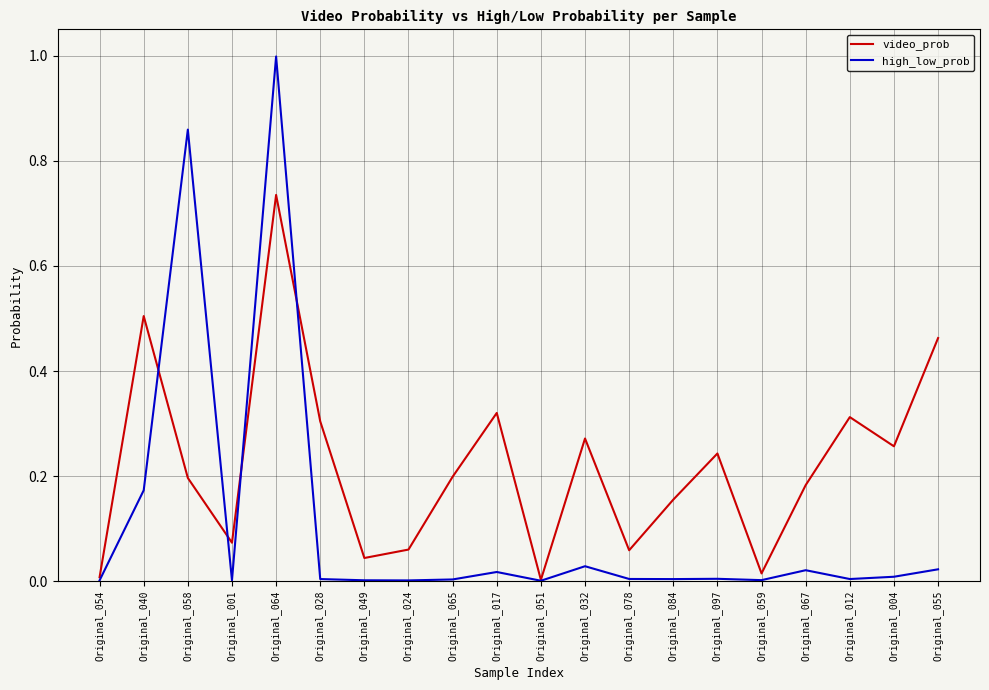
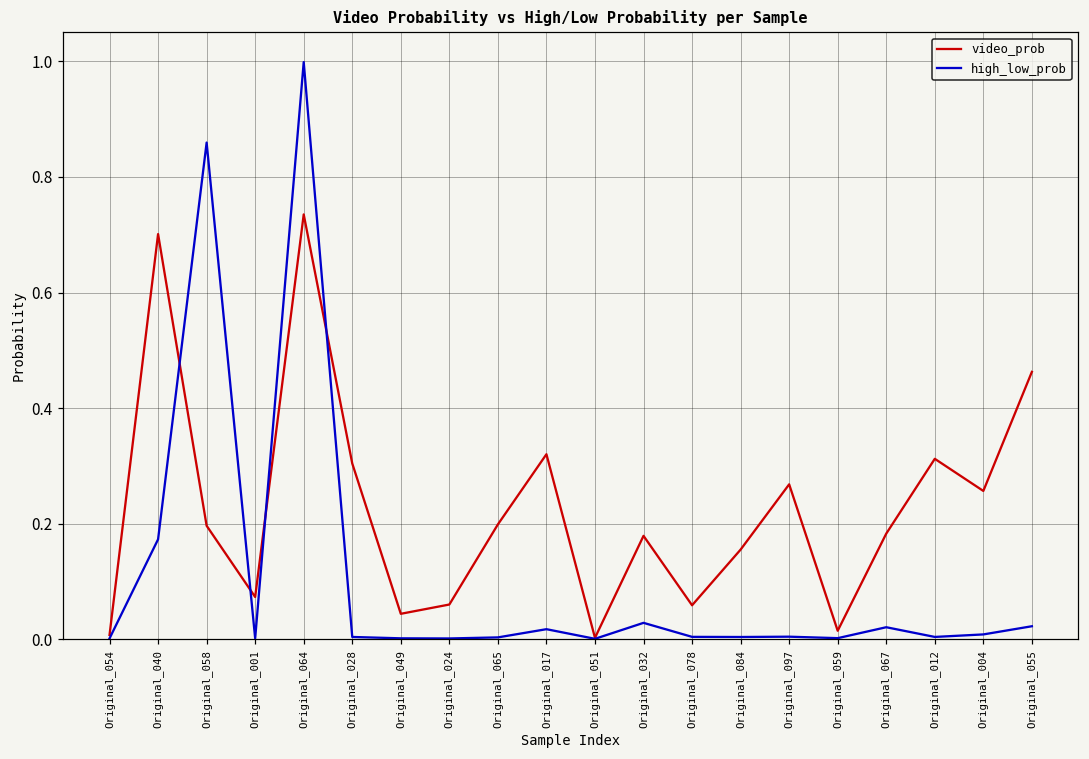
video_prob, Original_040: 0.50 -> 0.70
video_prob, Original_032: 0.27 -> 0.18
video_prob, Original_097: 0.24 -> 0.27
